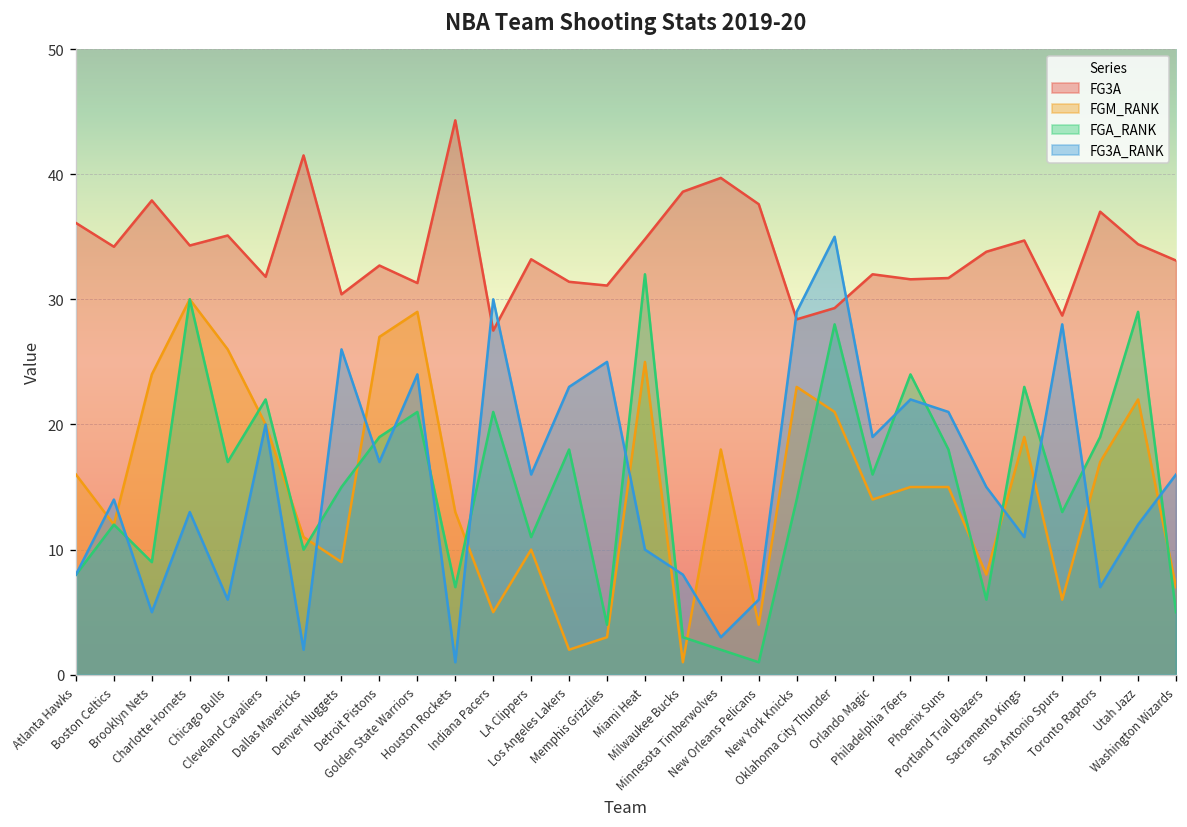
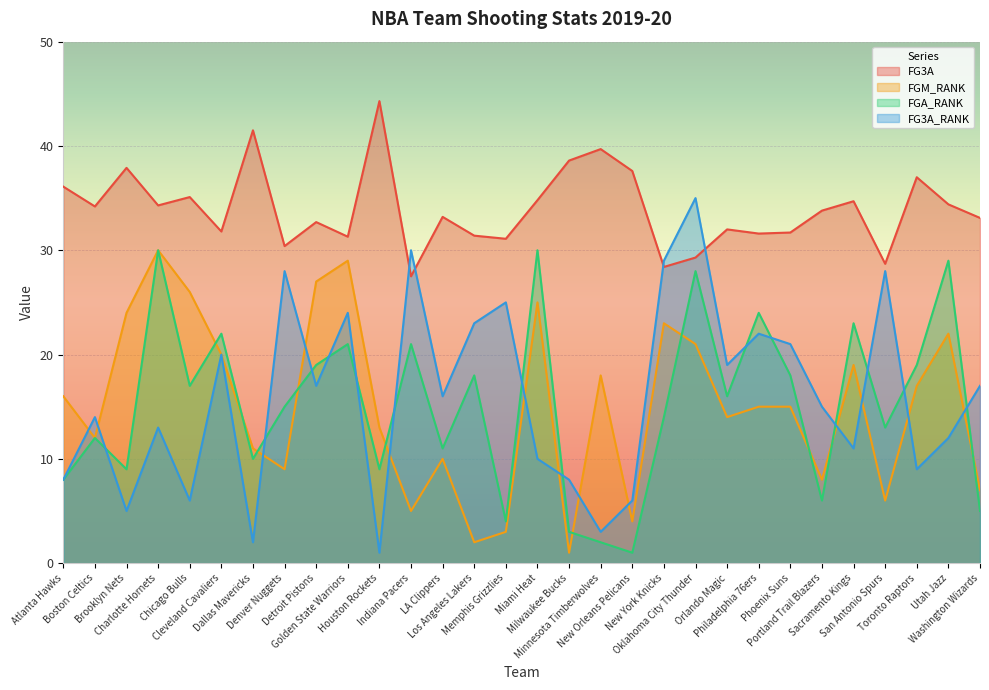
FG3A_RANK, Denver Nuggets: 26 -> 28
FGA_RANK, Houston Rockets: 7 -> 9
FGA_RANK, Miami Heat: 32 -> 30
FG3A_RANK, Toronto Raptors: 7 -> 9
FG3A_RANK, Washington Wizards: 16 -> 17
